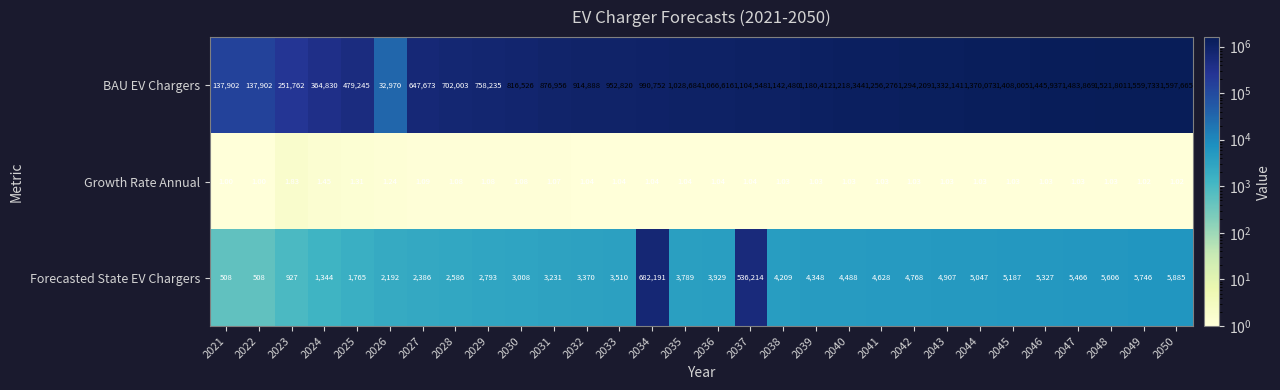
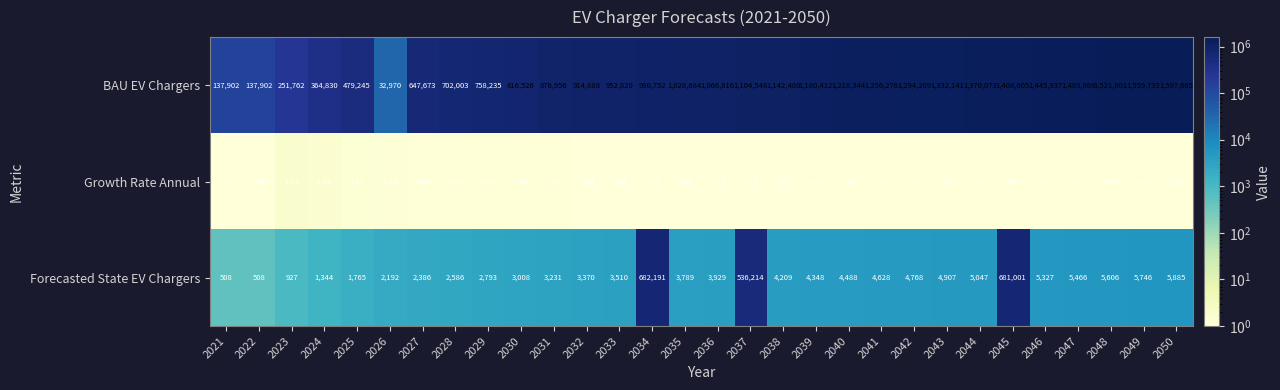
Forecasted State EV Chargers, 2045: 5,187 -> 681,001
